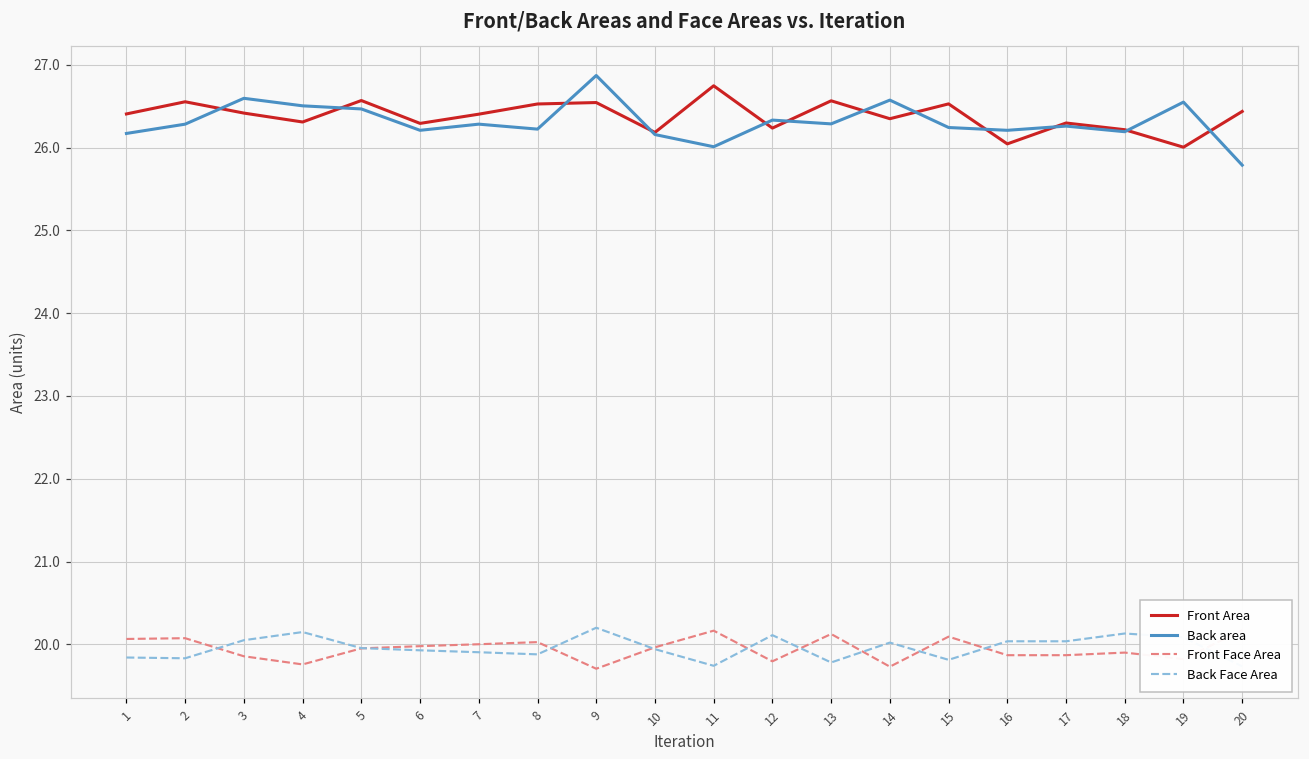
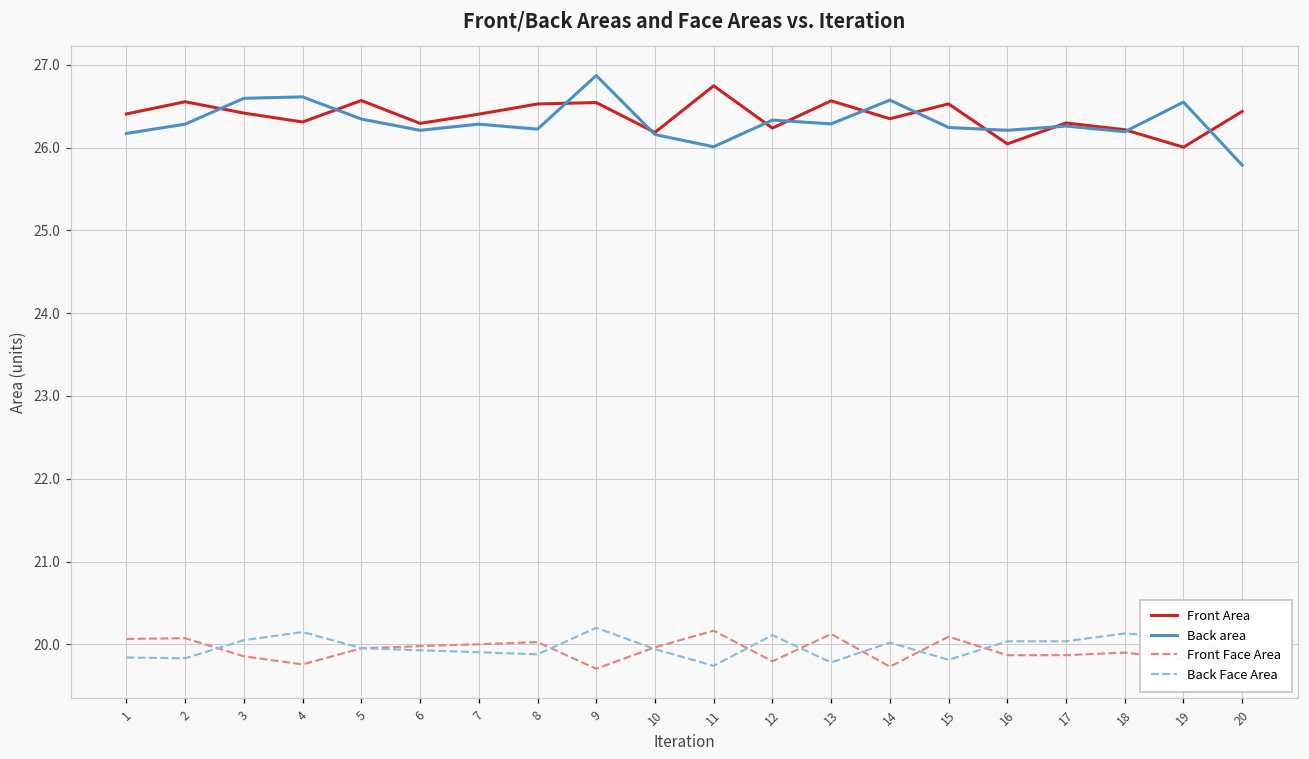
Back area, 4: 26.5 -> 26.6
Back area, 5: 26.5 -> 26.3
